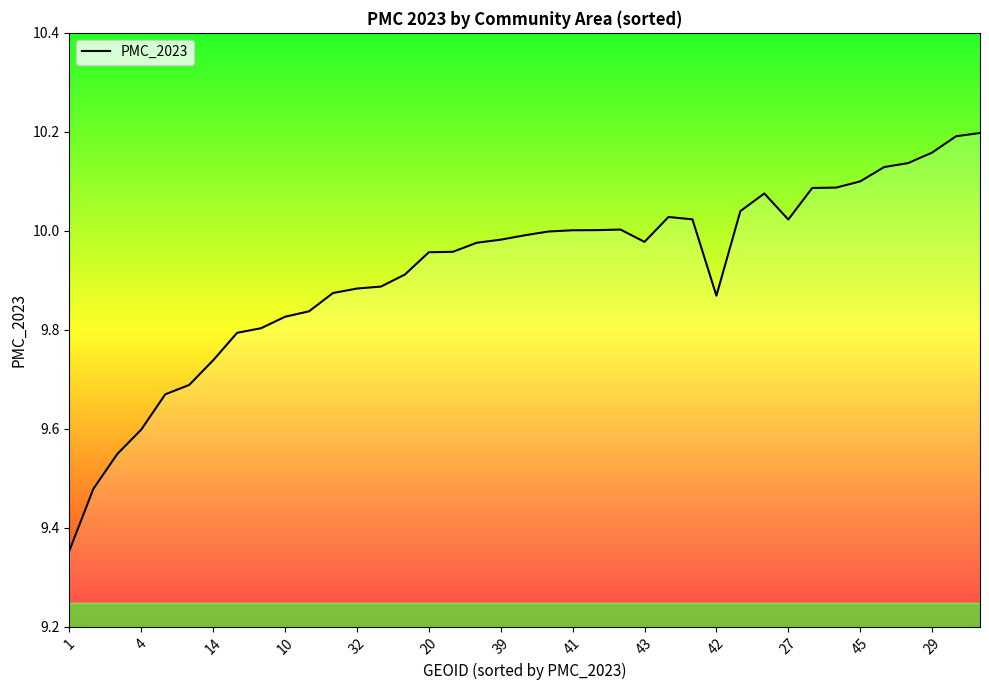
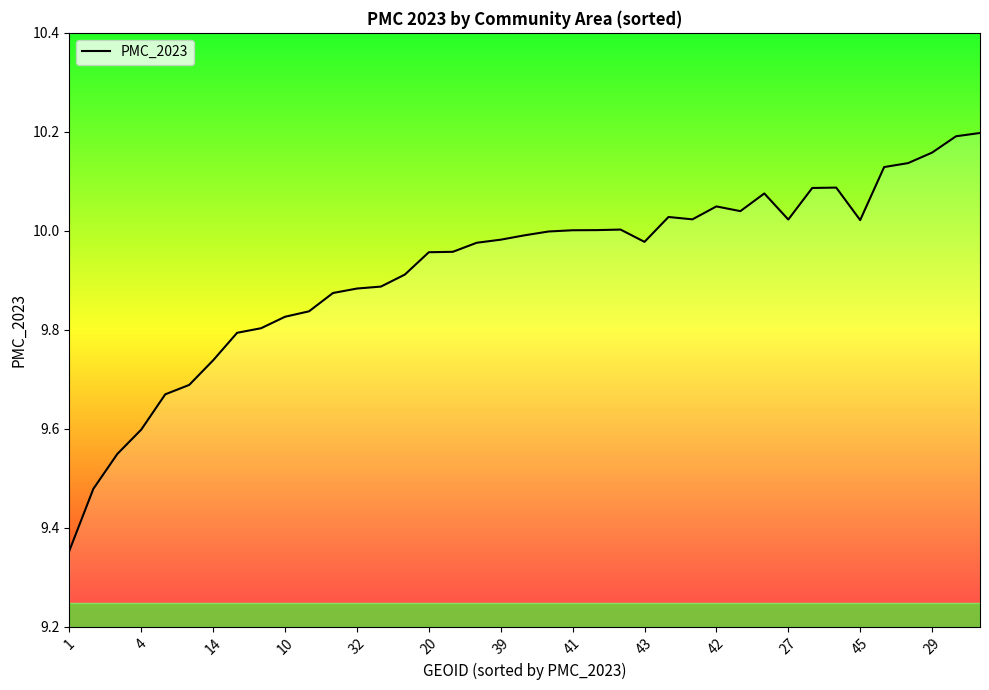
PMC_2023, 42: 9.87 -> 10.05
PMC_2023, 45: 10.10 -> 10.02
